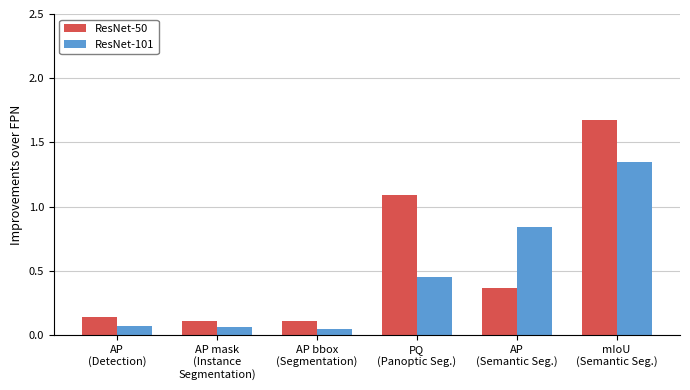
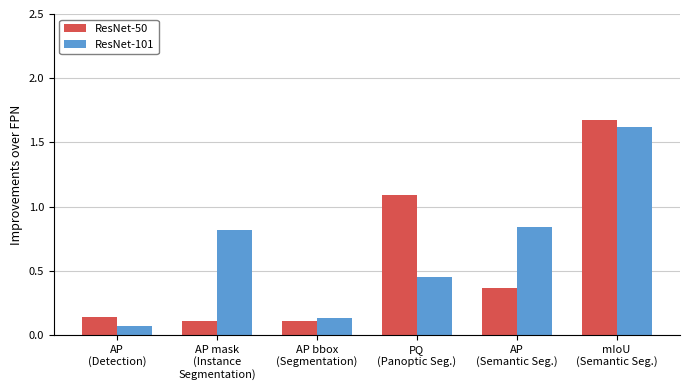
ResNet-101, AP mask (Instance Segmentation): 0.06 -> 0.81
ResNet-101, AP bbox (Segmentation): 0.05 -> 0.13
ResNet-101, mIoU (Semantic Seg.): 1.35 -> 1.62
